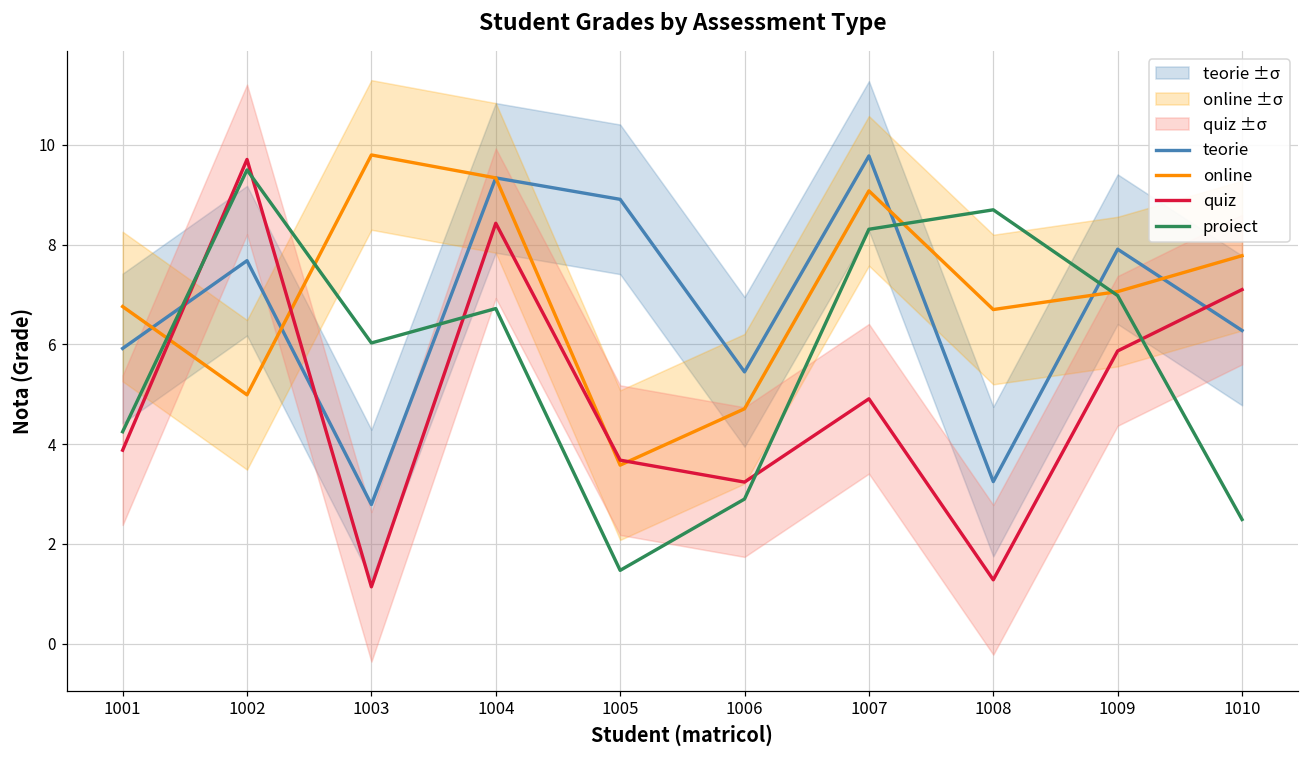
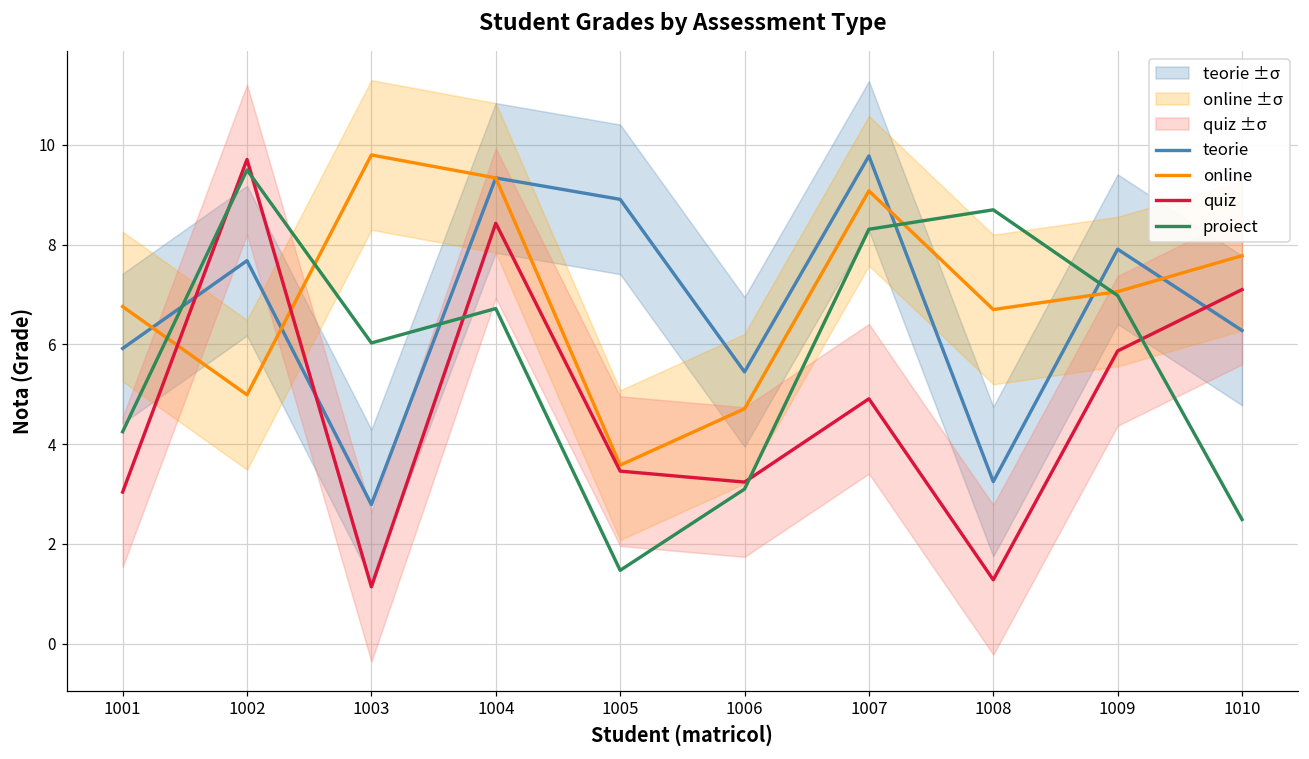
quiz, 1001: 3.9 -> 3.0
quiz, 1005: 3.7 -> 3.5
proiect, 1006: 2.9 -> 3.1
